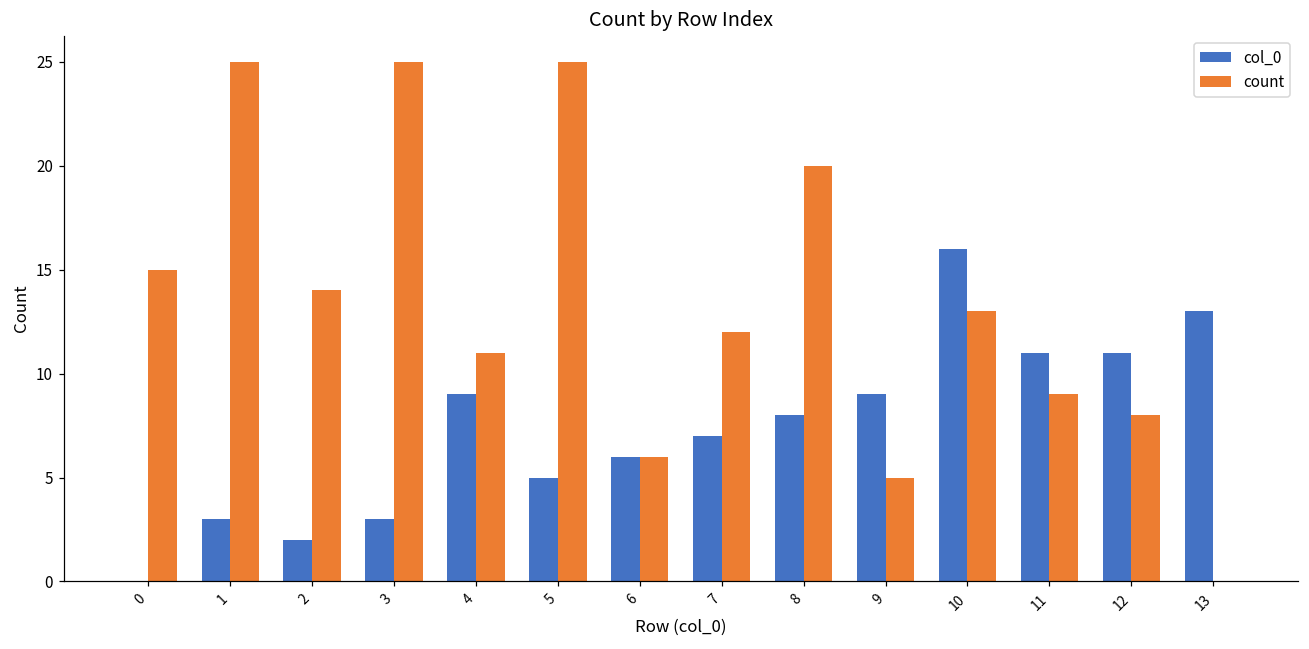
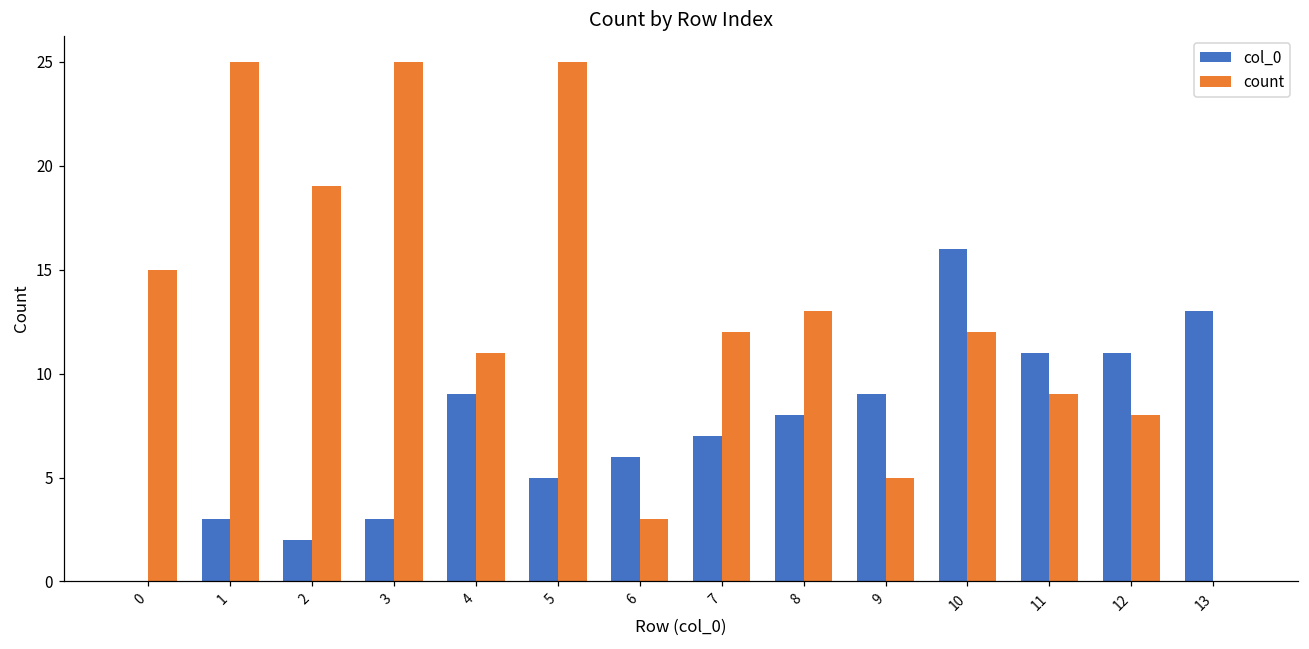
count, 2: 14 -> 19
count, 6: 6 -> 3
count, 8: 20 -> 13
count, 10: 13 -> 12
